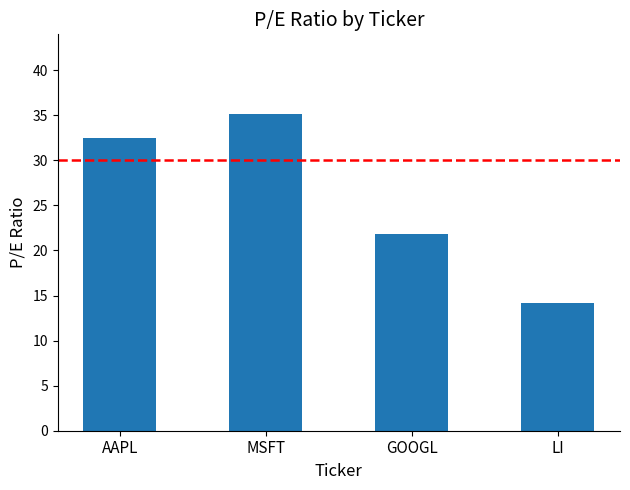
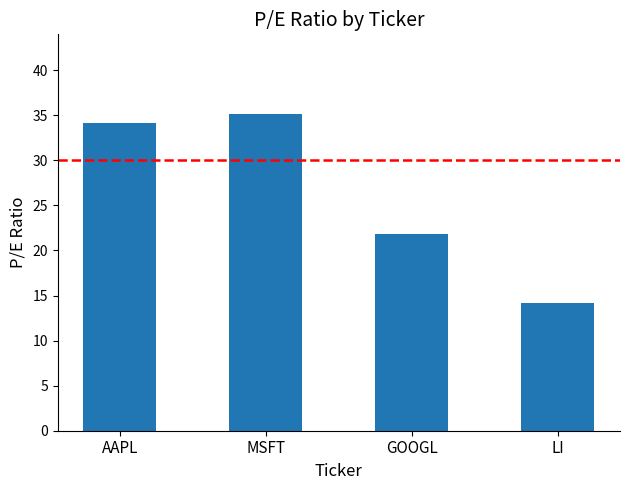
AAPL: 32 -> 34
